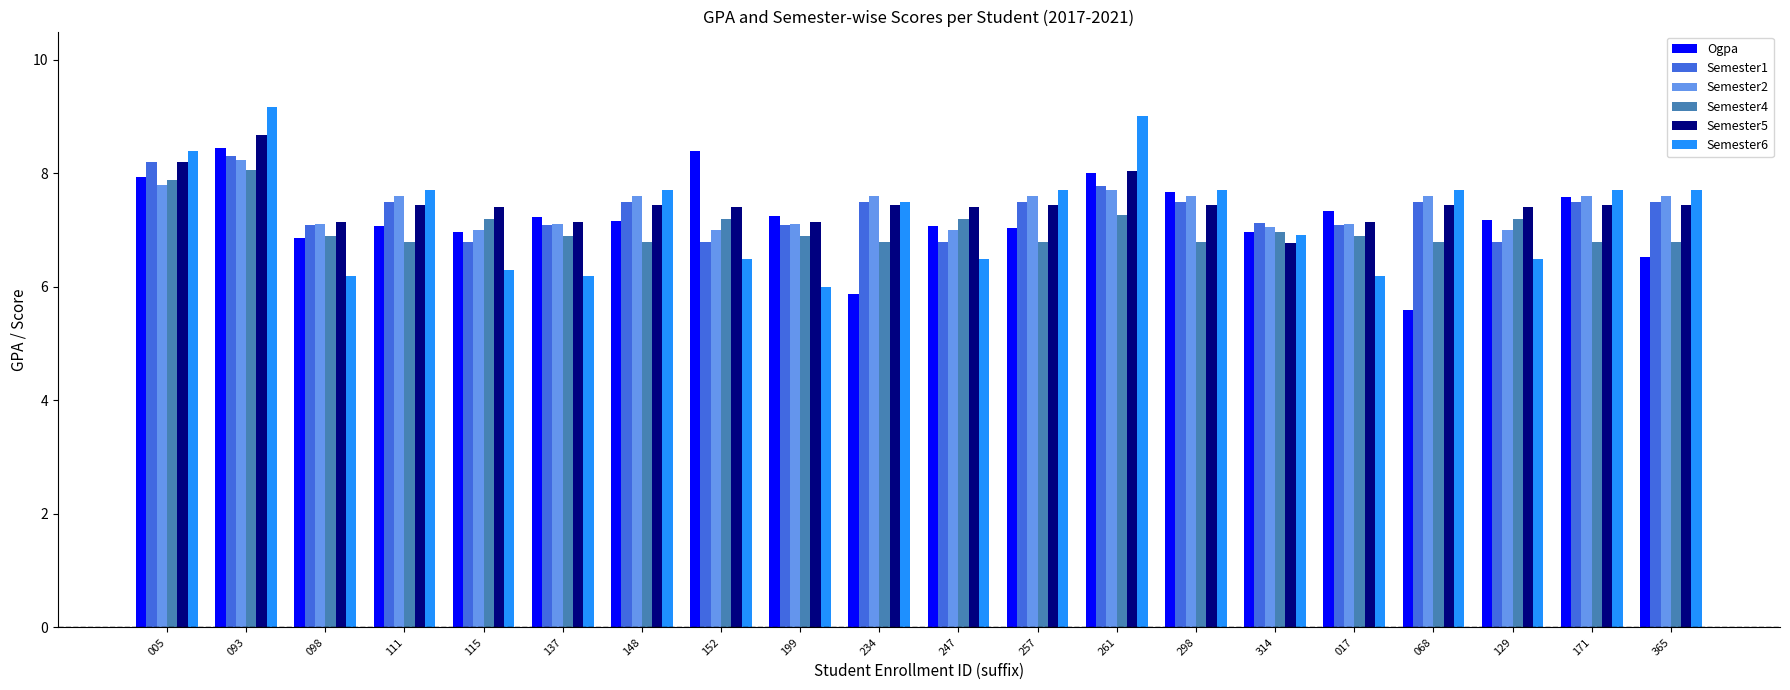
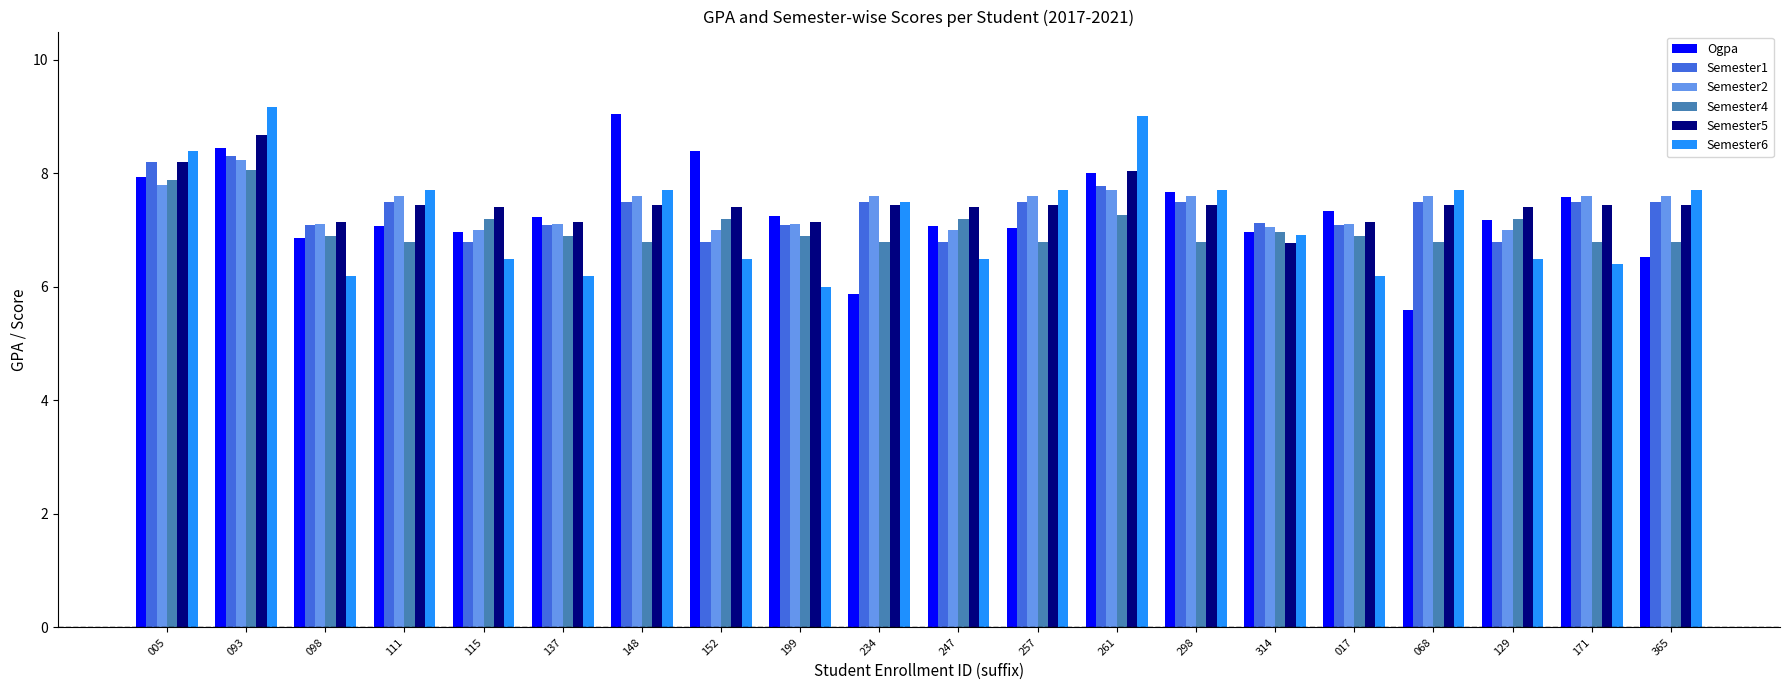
Semester6, 115: 6.3 -> 6.5
Ogpa, 148: 7.2 -> 9.1
Semester6, 171: 7.7 -> 6.4
